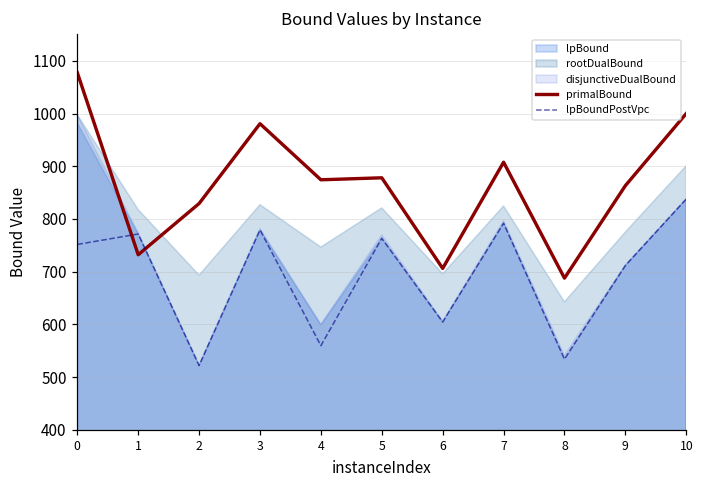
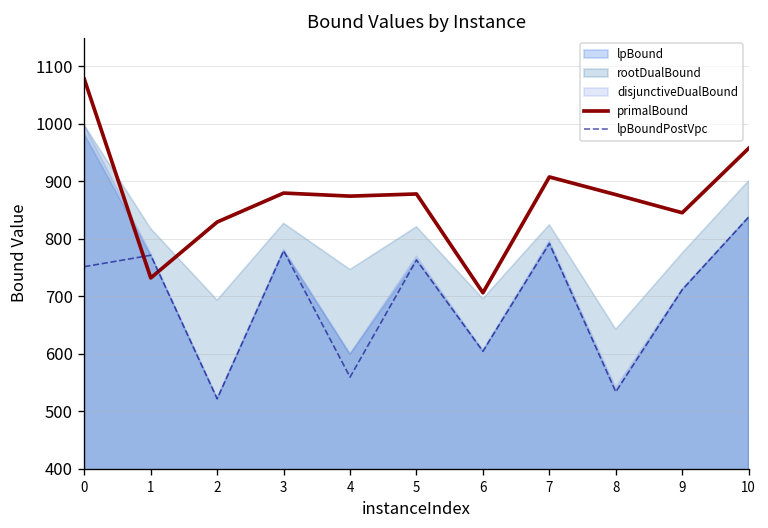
primalBound, 3: 980 -> 880
primalBound, 8: 690 -> 880
primalBound, 9: 860 -> 850
primalBound, 10: 1000 -> 960
